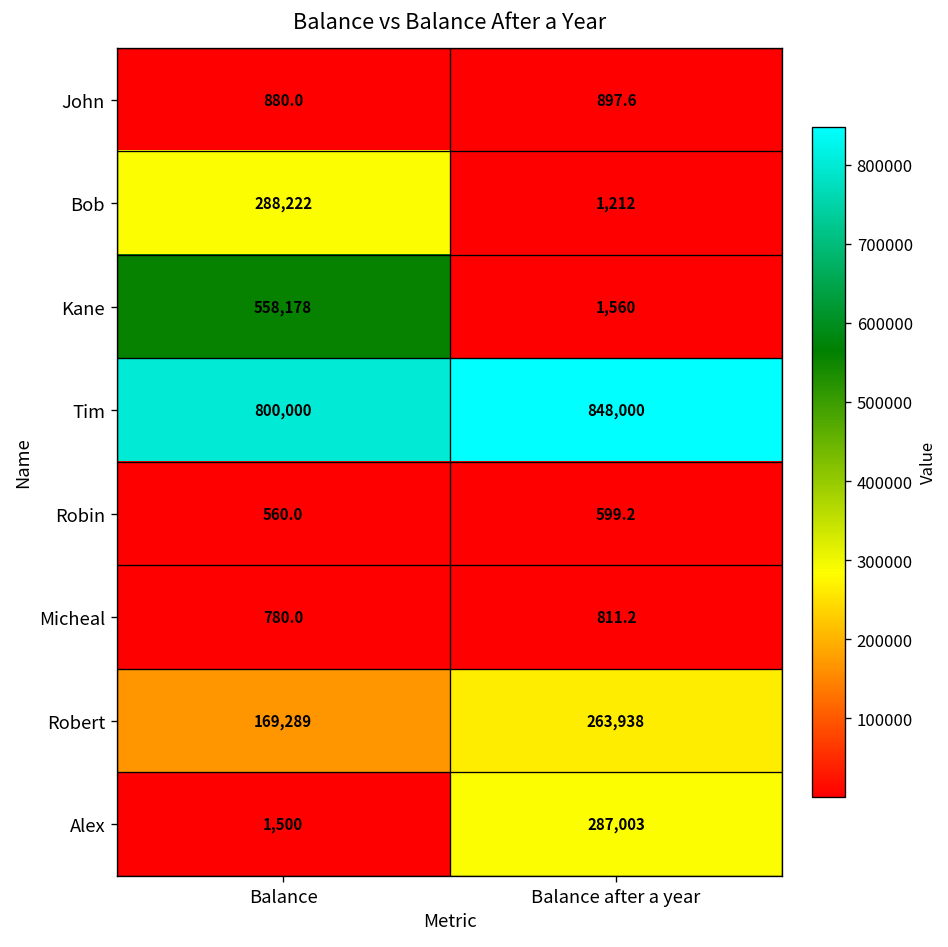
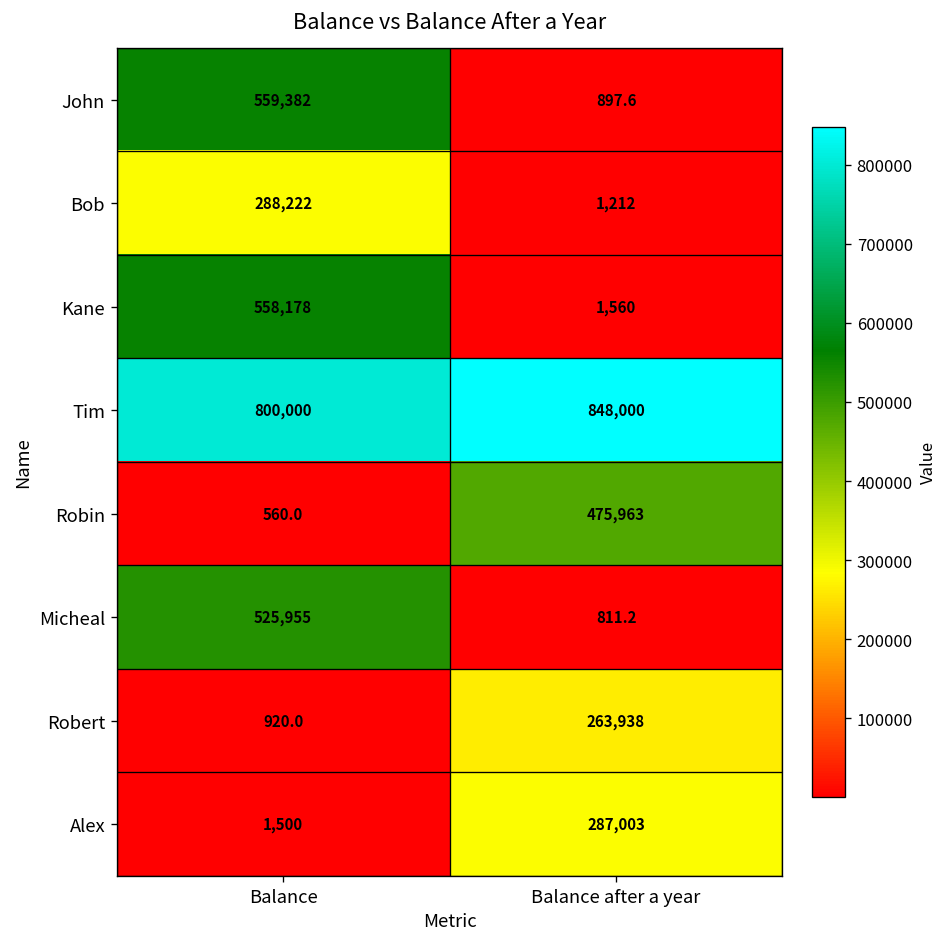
John, Balance: 880.0 -> 559,382
Robin, Balance after a year: 599.2 -> 475,963
Micheal, Balance: 780.0 -> 525,955
Robert, Balance: 169,289 -> 920.0
